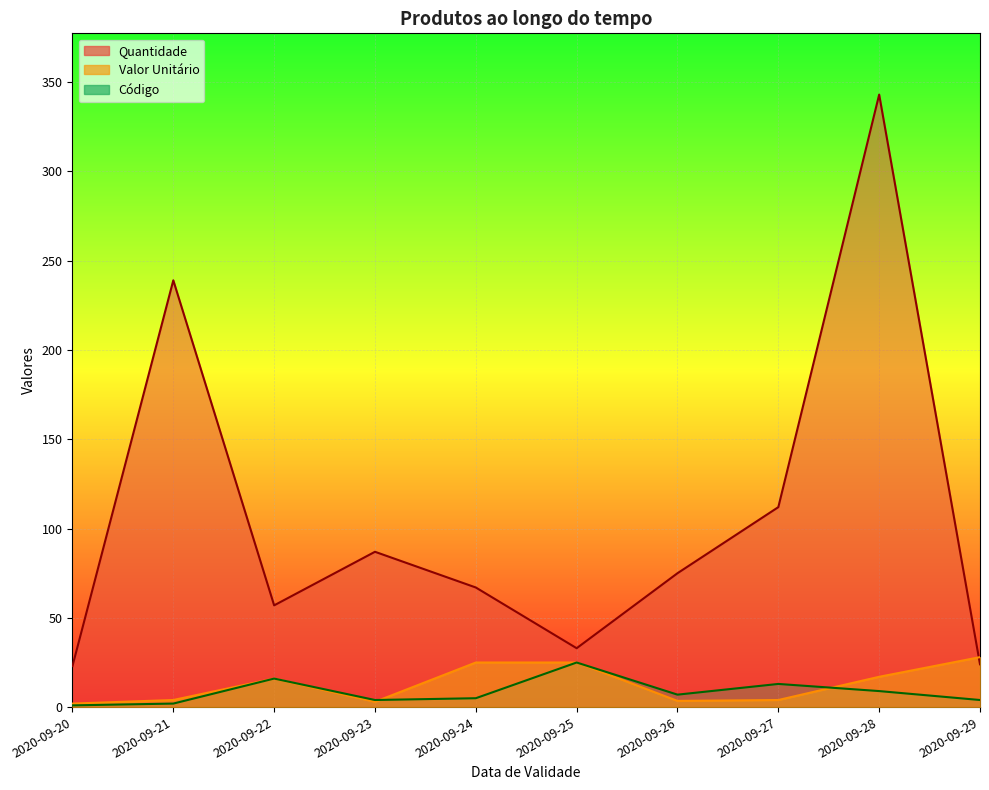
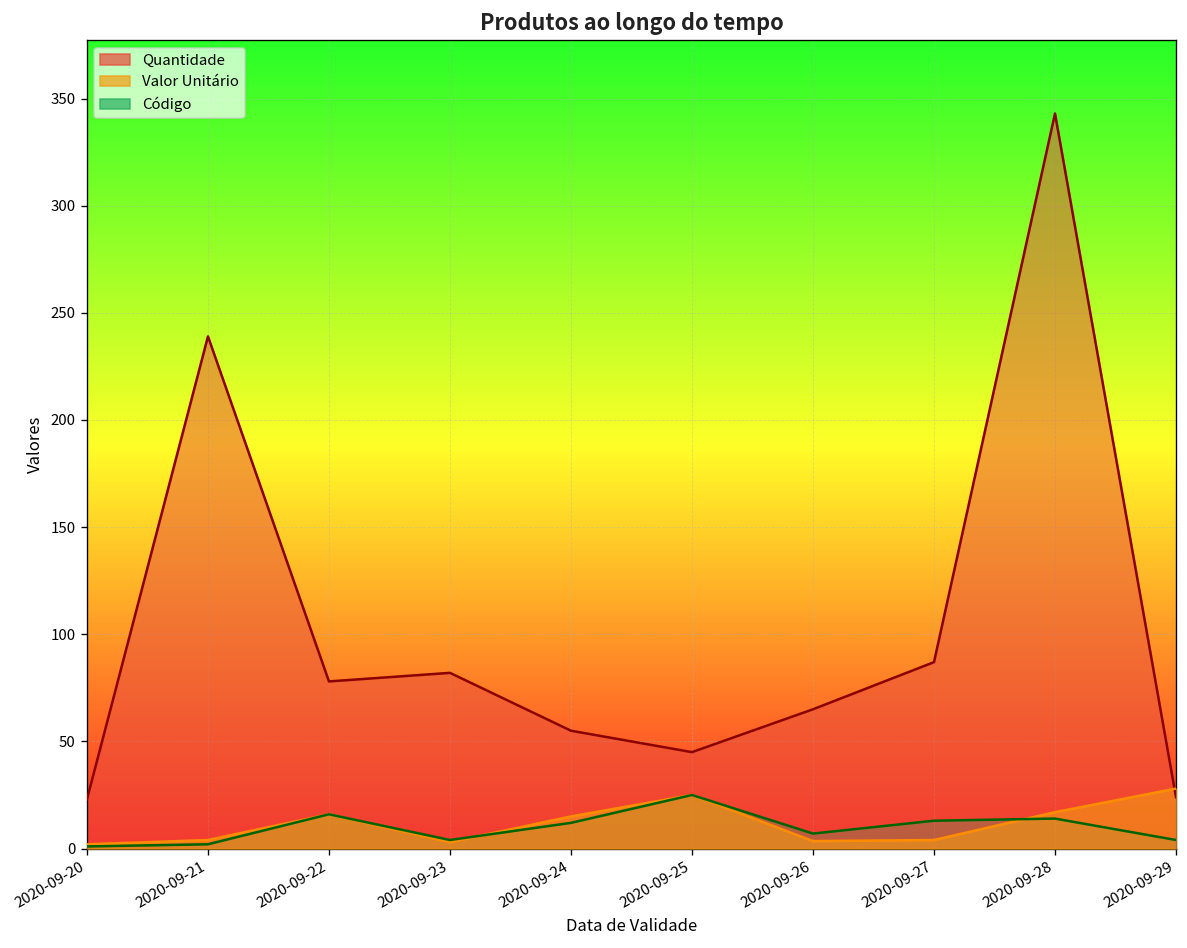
Quantidade, 2020-09-22: 57 -> 78
Quantidade, 2020-09-23: 87 -> 82
Quantidade, 2020-09-24: 67 -> 55
Valor Unitário, 2020-09-24: 25 -> 15
Código, 2020-09-24: 5 -> 12
Quantidade, 2020-09-25: 33 -> 45
Quantidade, 2020-09-26: 75 -> 65
Quantidade, 2020-09-27: 112 -> 87
Código, 2020-09-28: 9 -> 14
